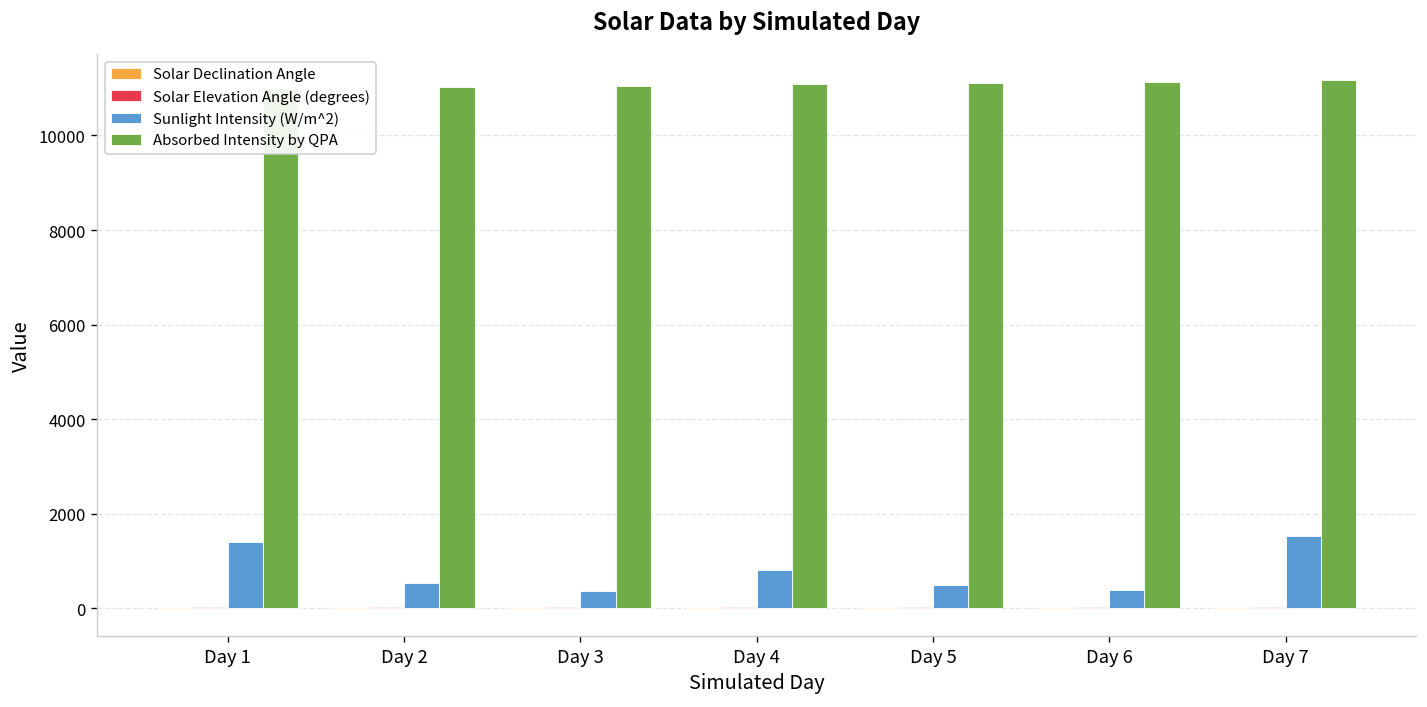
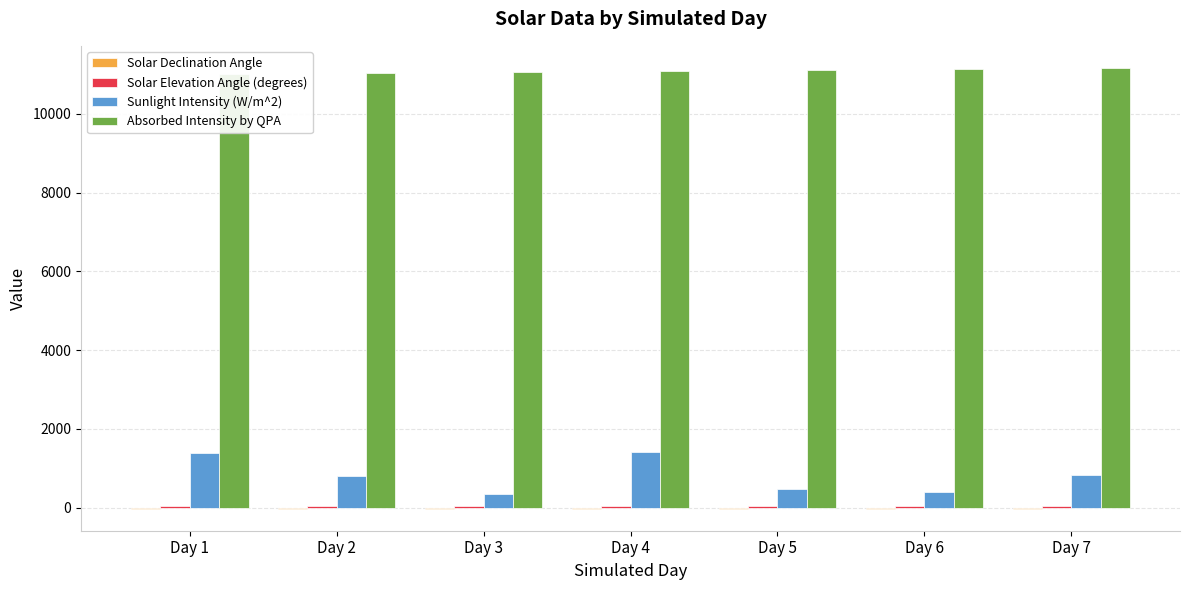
Sunlight Intensity (W/m^2), Day 2: 500 -> 800
Sunlight Intensity (W/m^2), Day 4: 800 -> 1400
Sunlight Intensity (W/m^2), Day 7: 1500 -> 800
